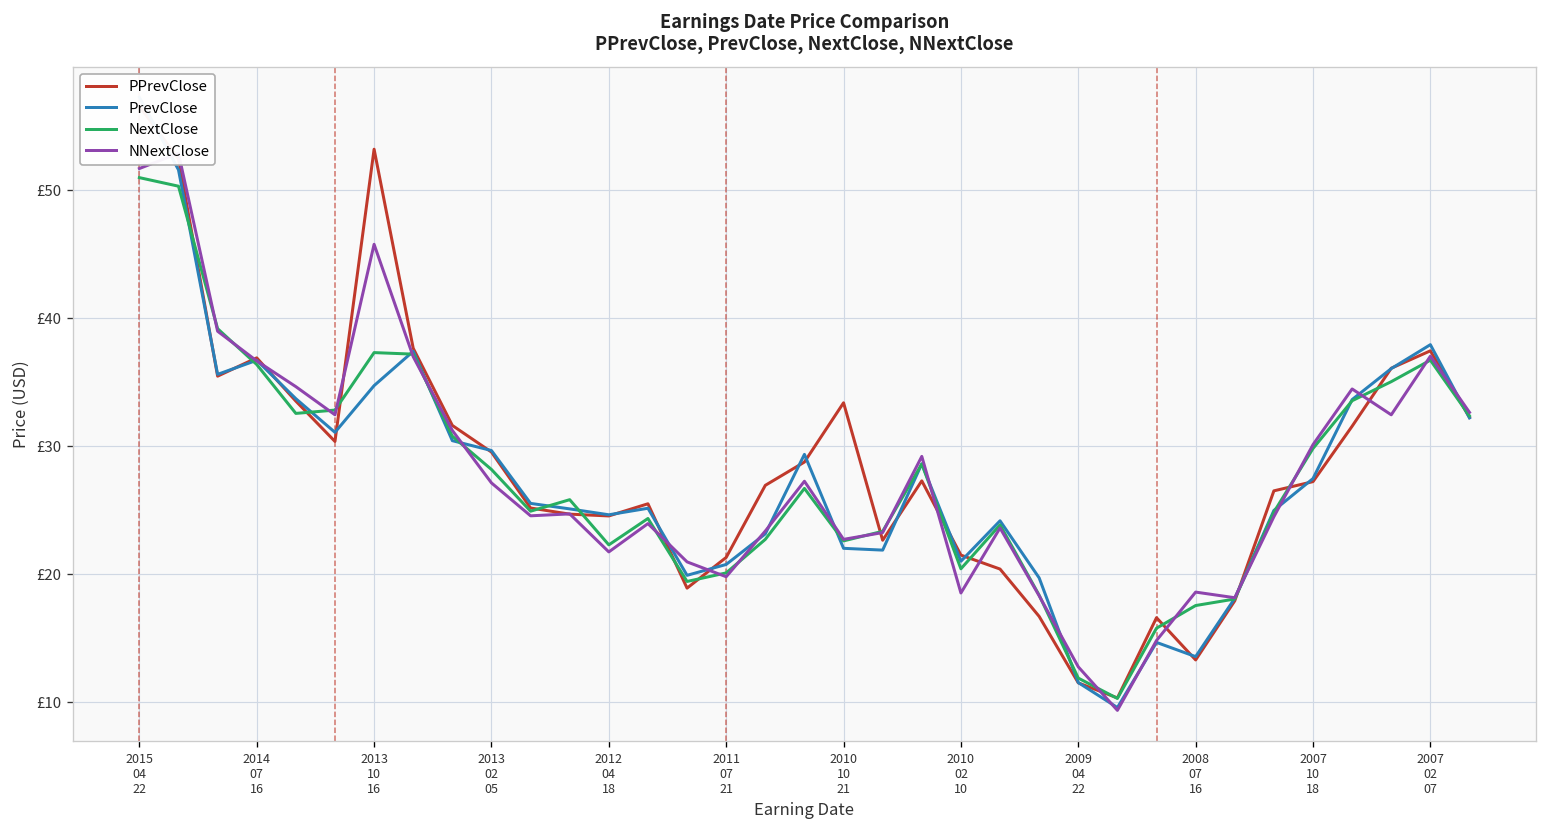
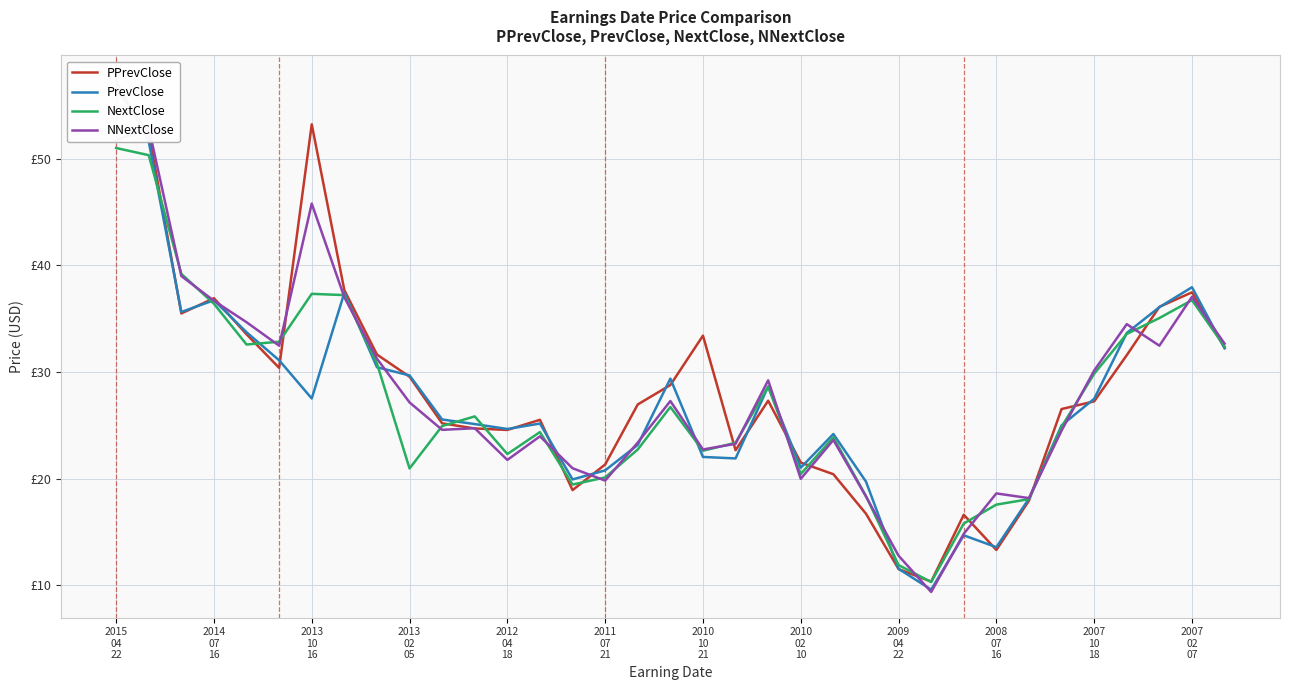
PrevClose, 2013 10 16: £34.7 -> £27.5
NextClose, 2013 02 05: £28.2 -> £21.0
NNextClose, 2010 02 10: £18.5 -> £20.0
